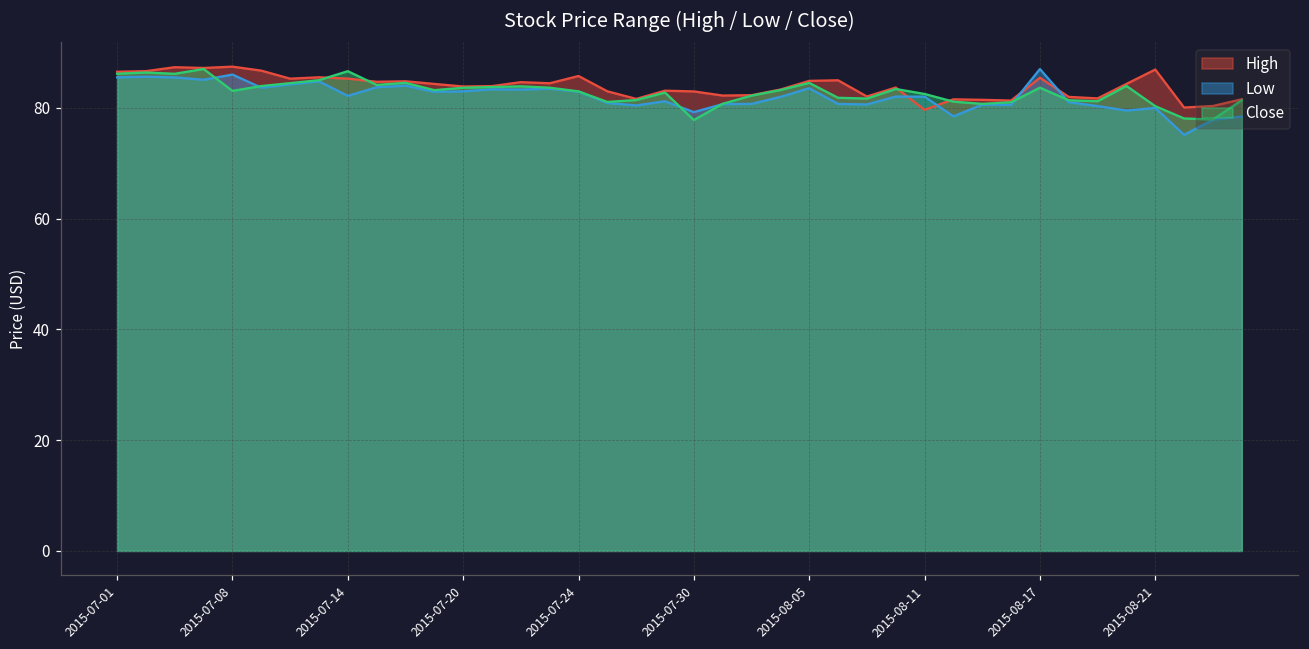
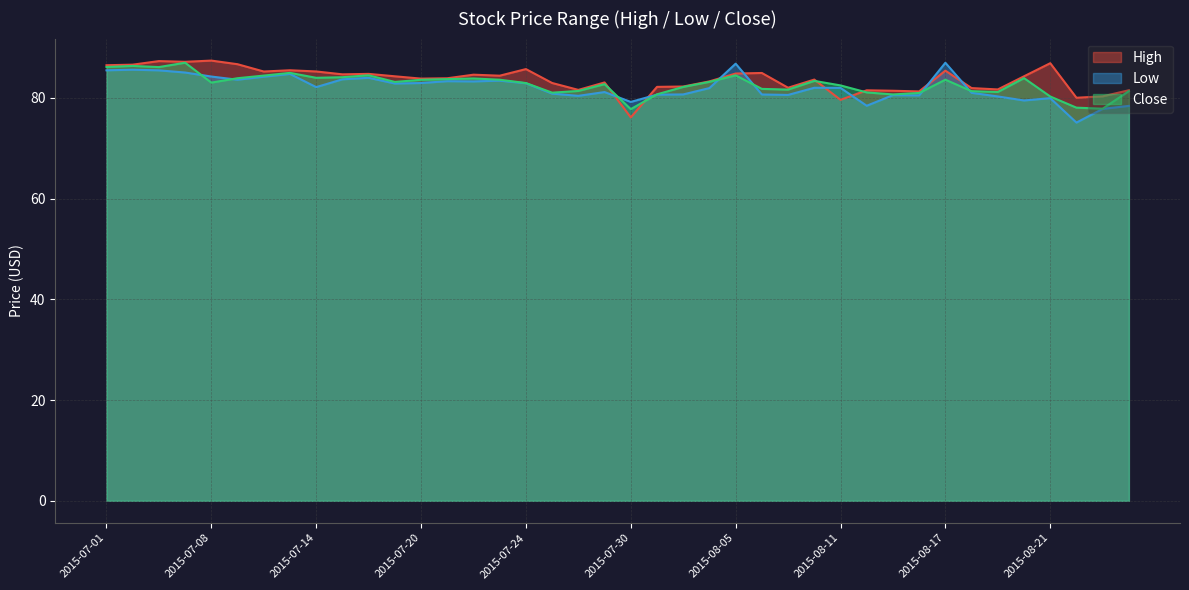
Low, 2015-07-08: 86 -> 84
Close, 2015-07-14: 87 -> 84
High, 2015-07-30: 83 -> 76
Low, 2015-08-05: 84 -> 87
